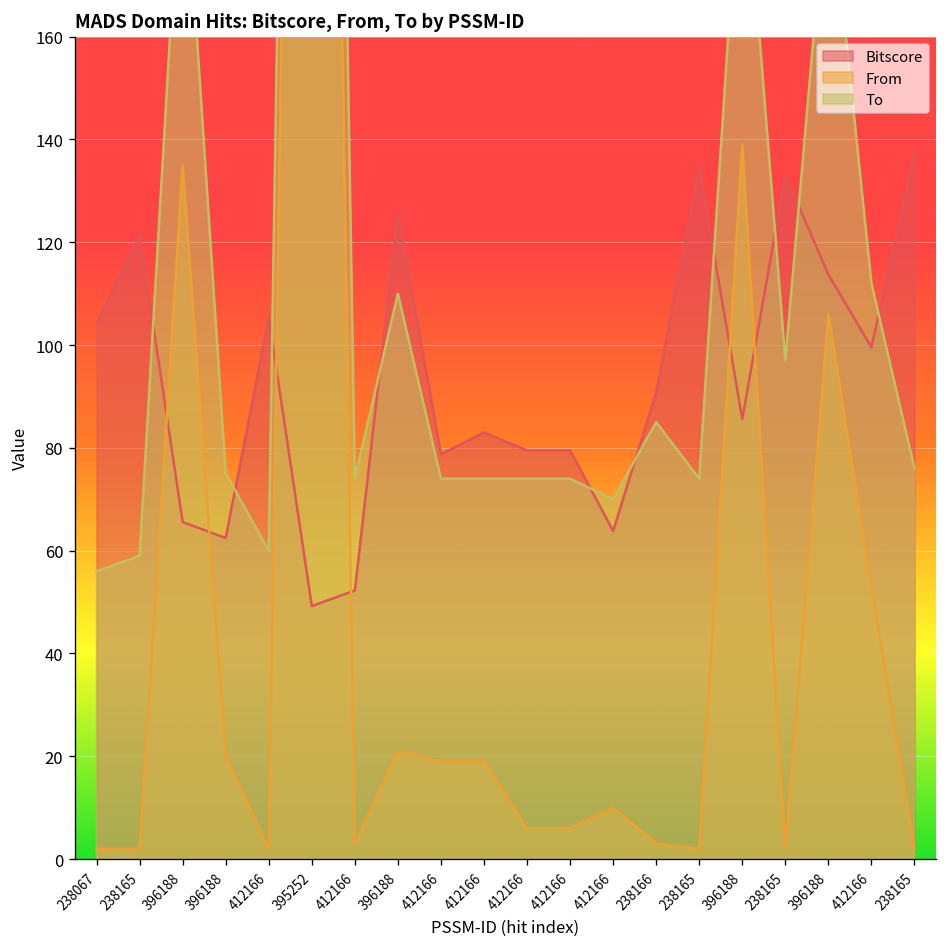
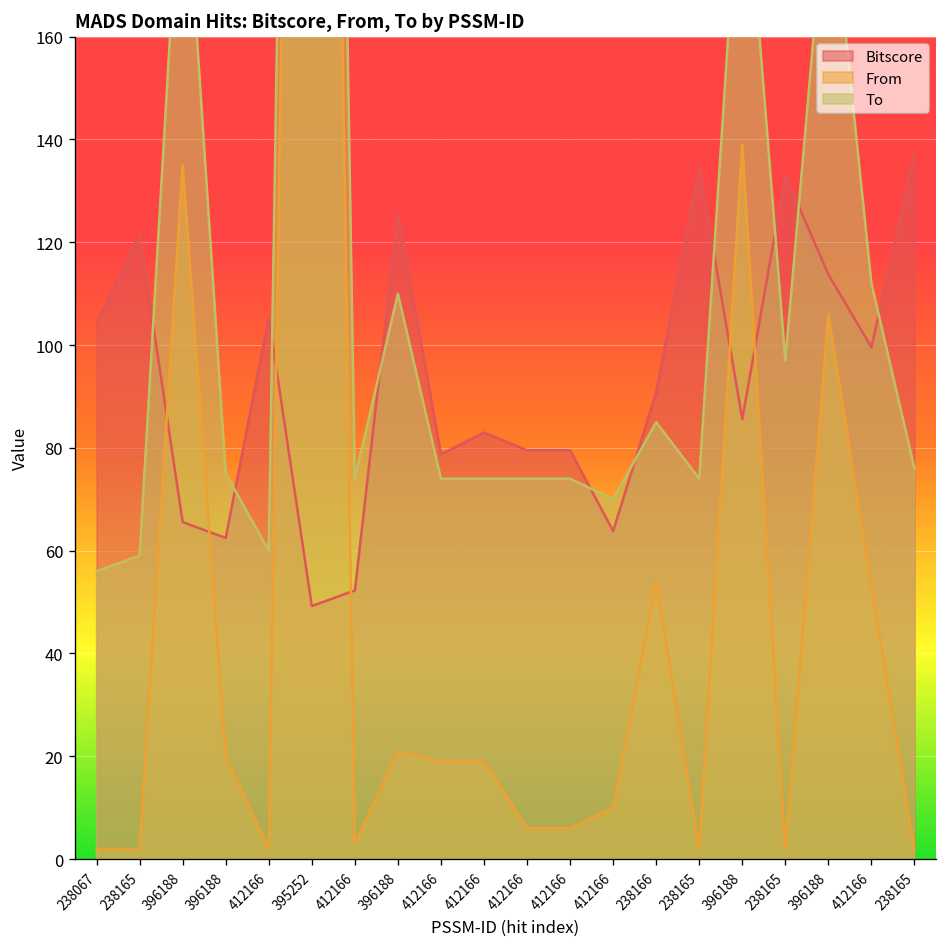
From, 238166: 3 -> 54
